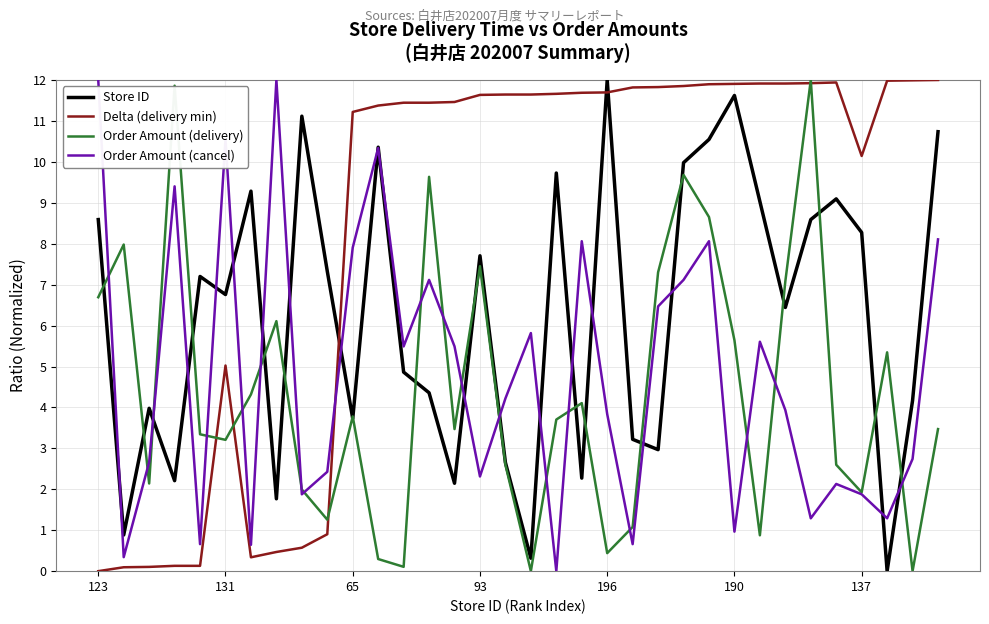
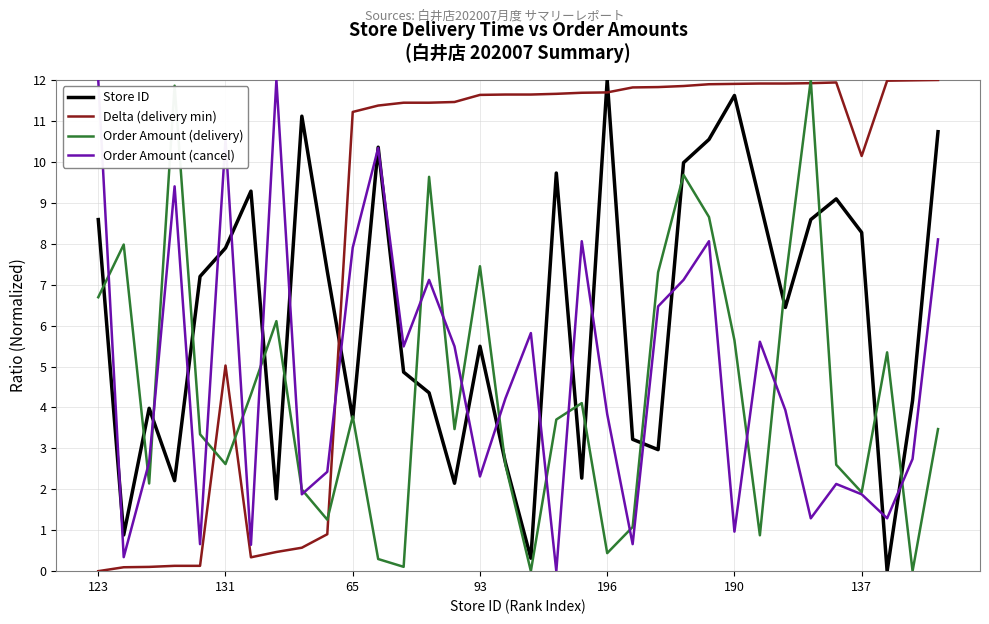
Store ID, 131: 6.8 -> 7.9
Order Amount (delivery), 131: 3.2 -> 2.6
Store ID, 93: 7.7 -> 5.5
